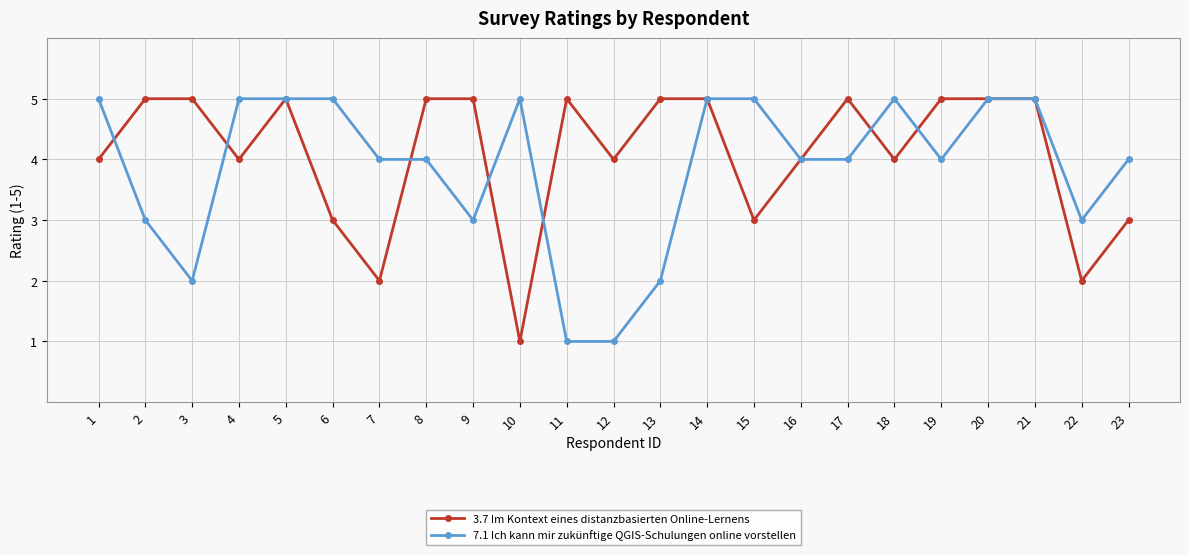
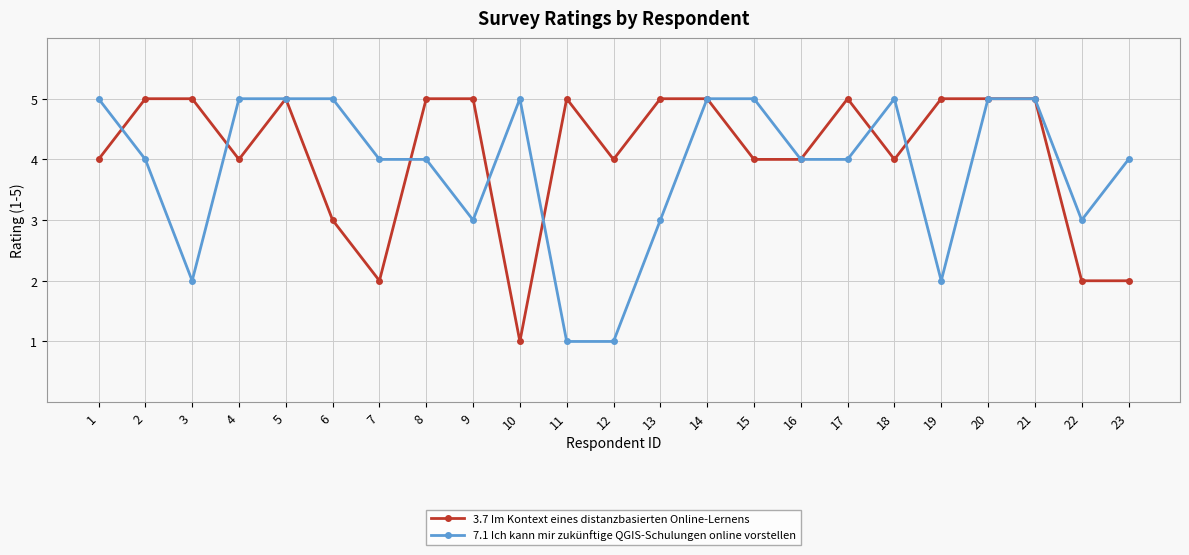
7.1 Ich kann mir zukünftige QGIS-Schulungen online vorstellen, 2: 3 -> 4
7.1 Ich kann mir zukünftige QGIS-Schulungen online vorstellen, 13: 2 -> 3
3.7 Im Kontext eines distanzbasierten Online-Lernens, 15: 3 -> 4
7.1 Ich kann mir zukünftige QGIS-Schulungen online vorstellen, 19: 4 -> 2
3.7 Im Kontext eines distanzbasierten Online-Lernens, 23: 3 -> 2
